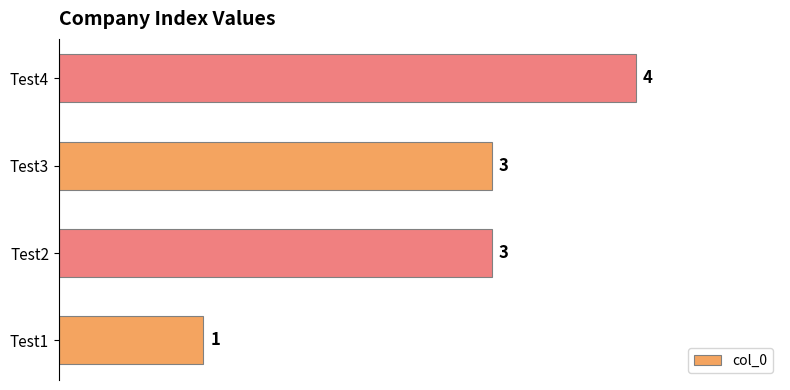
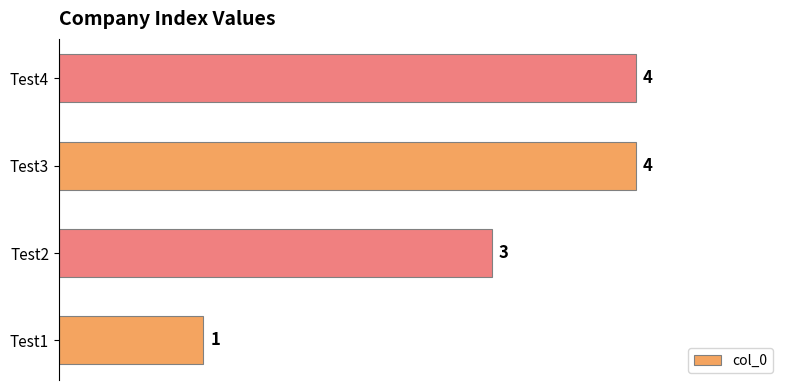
Test3: 3 -> 4
